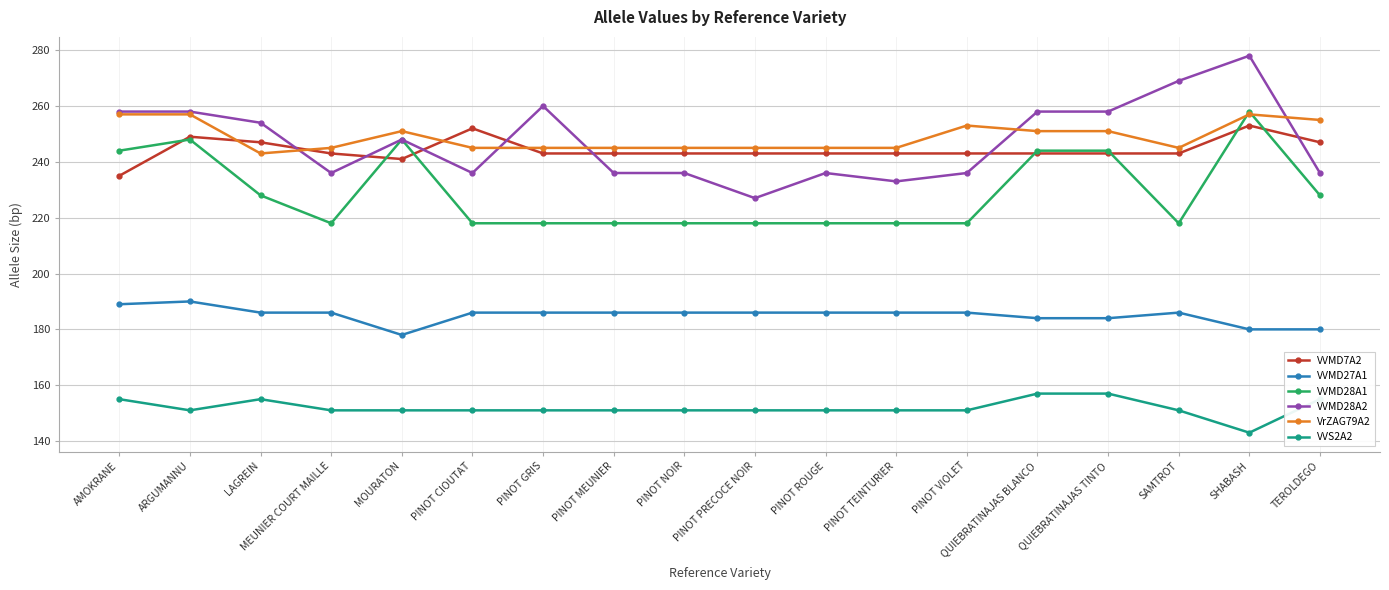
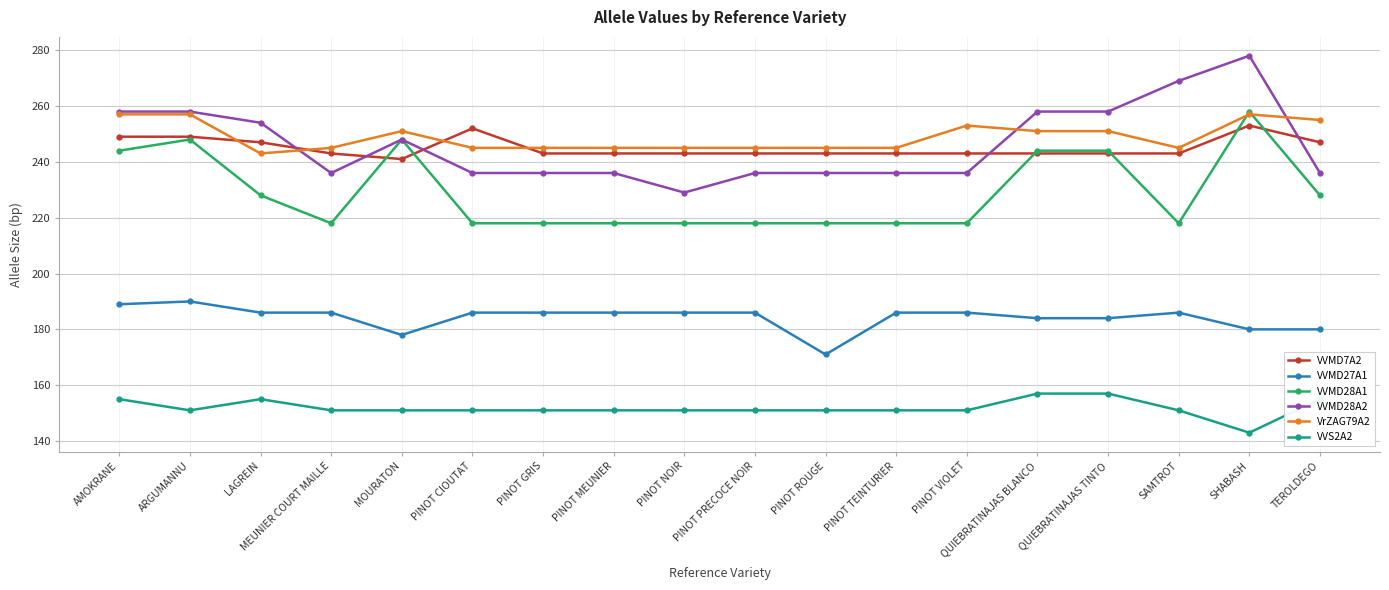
VVMD7A2, AMOKRANE: 235 -> 249
VVMD28A2, PINOT GRIS: 260 -> 236
VVMD28A2, PINOT NOIR: 236 -> 229
VVMD28A2, PINOT PRECOCE NOIR: 227 -> 236
VVMD27A1, PINOT ROUGE: 186 -> 171
VVMD28A2, PINOT TEINTURIER: 233 -> 236
